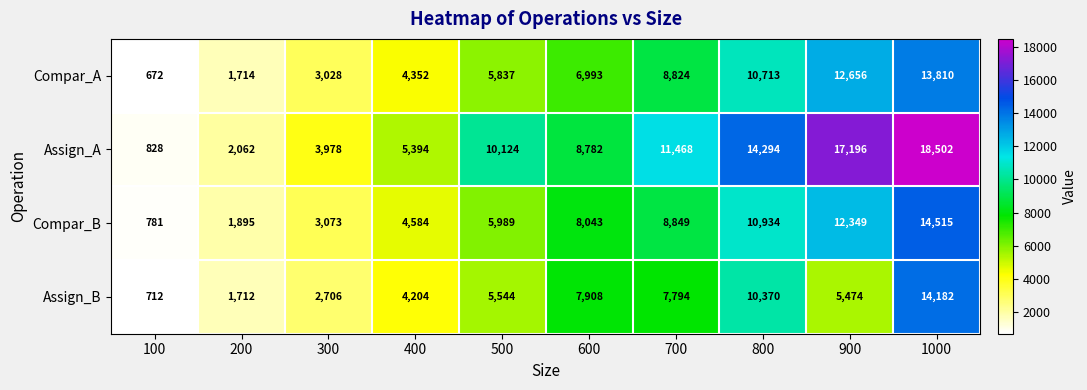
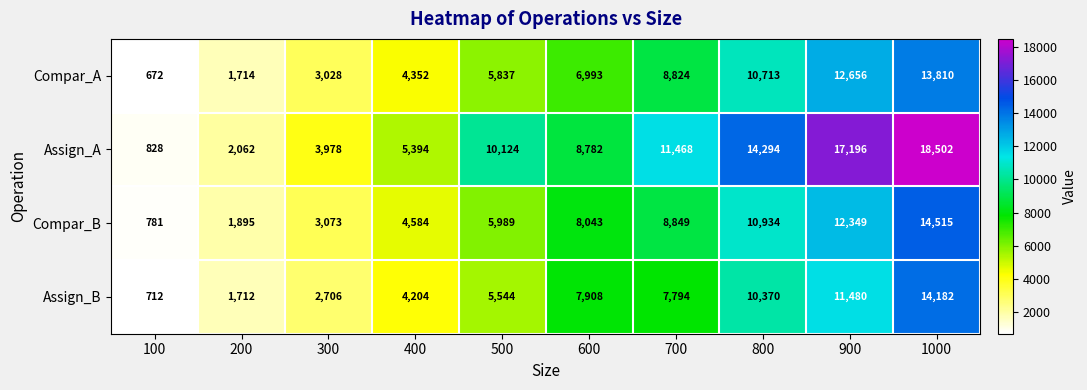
Assign_B, 900: 5,474 -> 11,480
